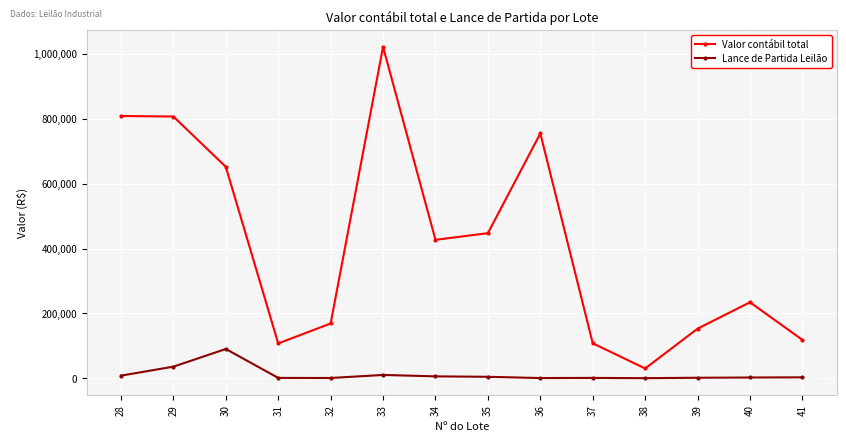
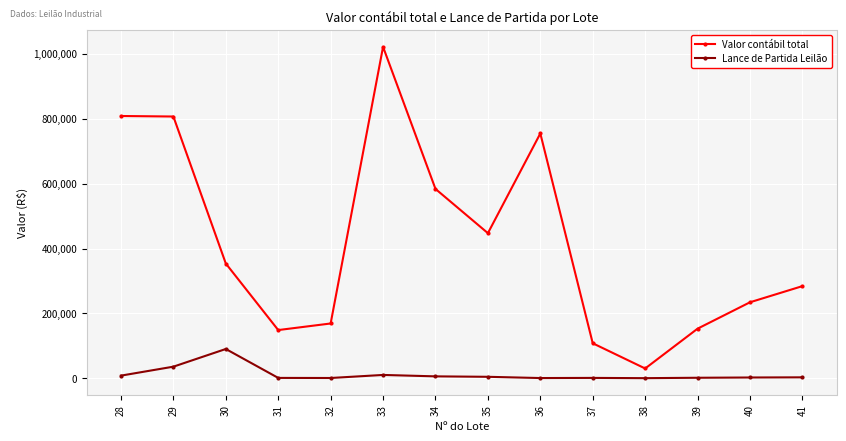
Valor contábil total, 30: 650,000 -> 350,000
Valor contábil total, 31: 110,000 -> 150,000
Valor contábil total, 34: 430,000 -> 580,000
Valor contábil total, 41: 120,000 -> 280,000
